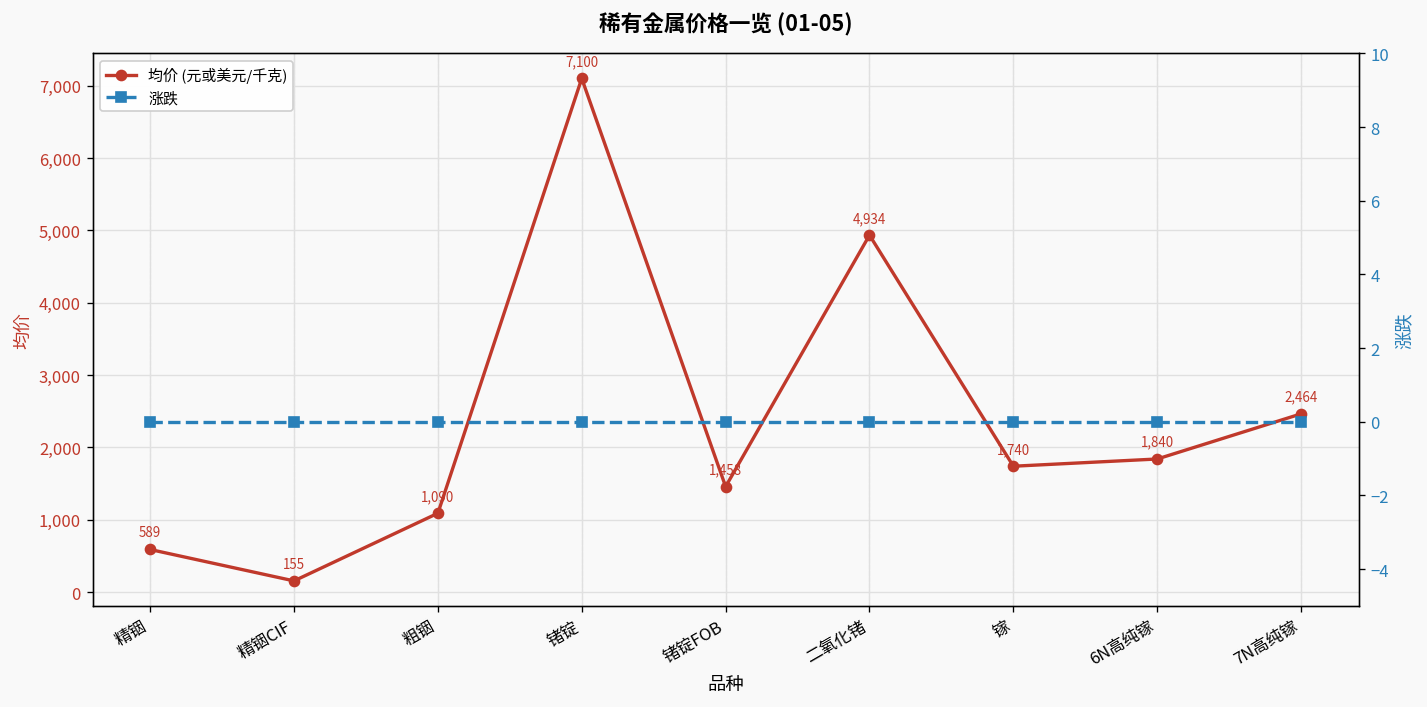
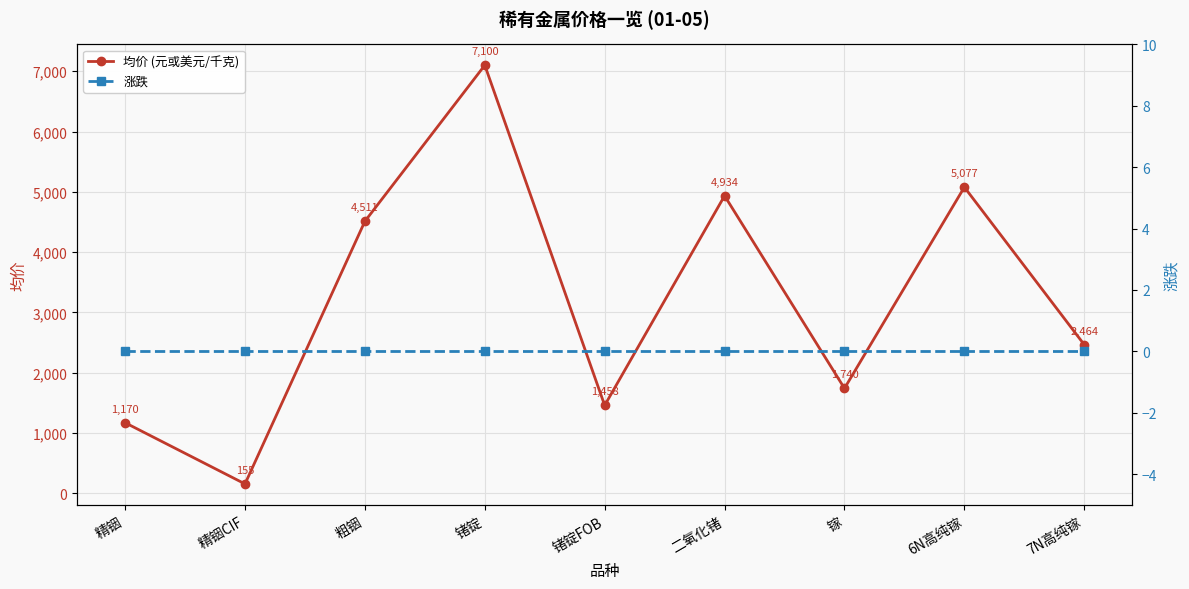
均价 (元或美元/千克), 精铟: 589 -> 1,170
均价 (元或美元/千克), 粗铟: 1,090 -> 4,511
均价 (元或美元/千克), 6N高纯镓: 1,840 -> 5,077
